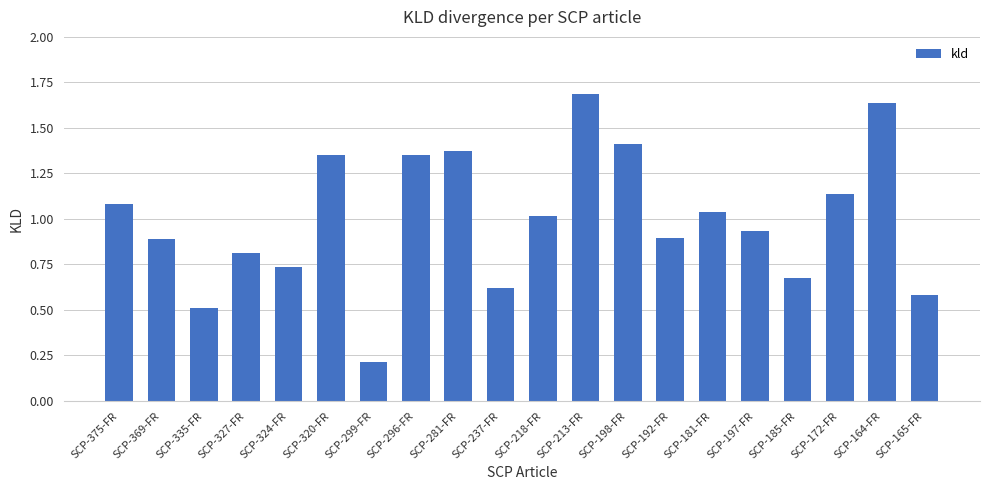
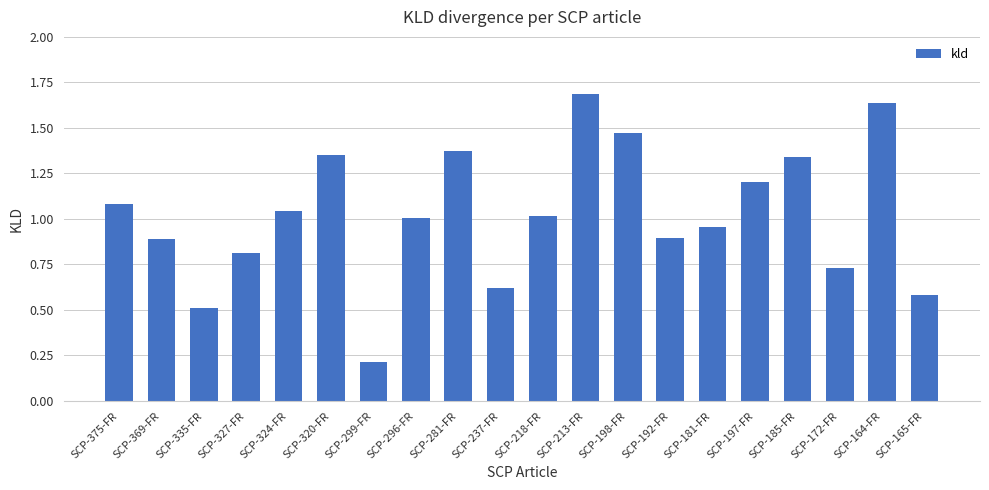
SCP-324-FR: 0.74 -> 1.04
SCP-296-FR: 1.35 -> 1.01
SCP-198-FR: 1.41 -> 1.47
SCP-181-FR: 1.04 -> 0.96
SCP-197-FR: 0.93 -> 1.20
SCP-185-FR: 0.68 -> 1.34
SCP-172-FR: 1.14 -> 0.73
